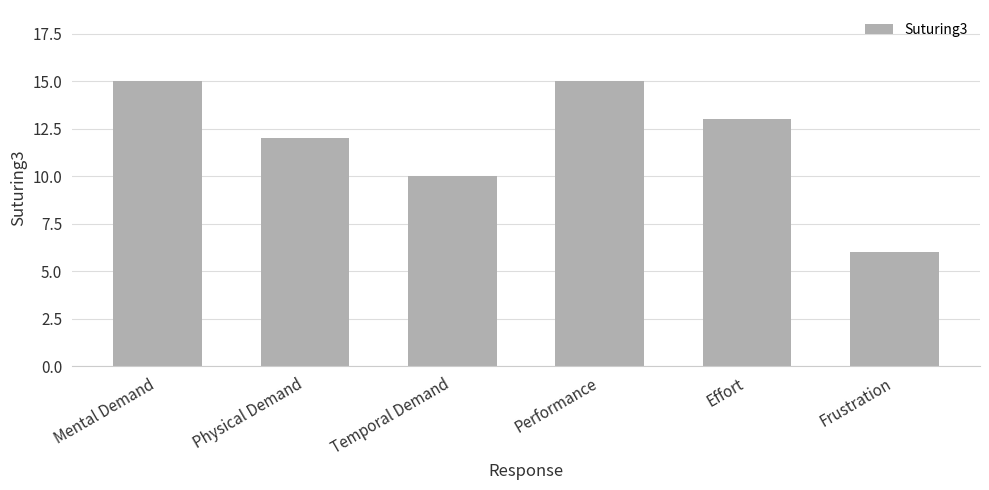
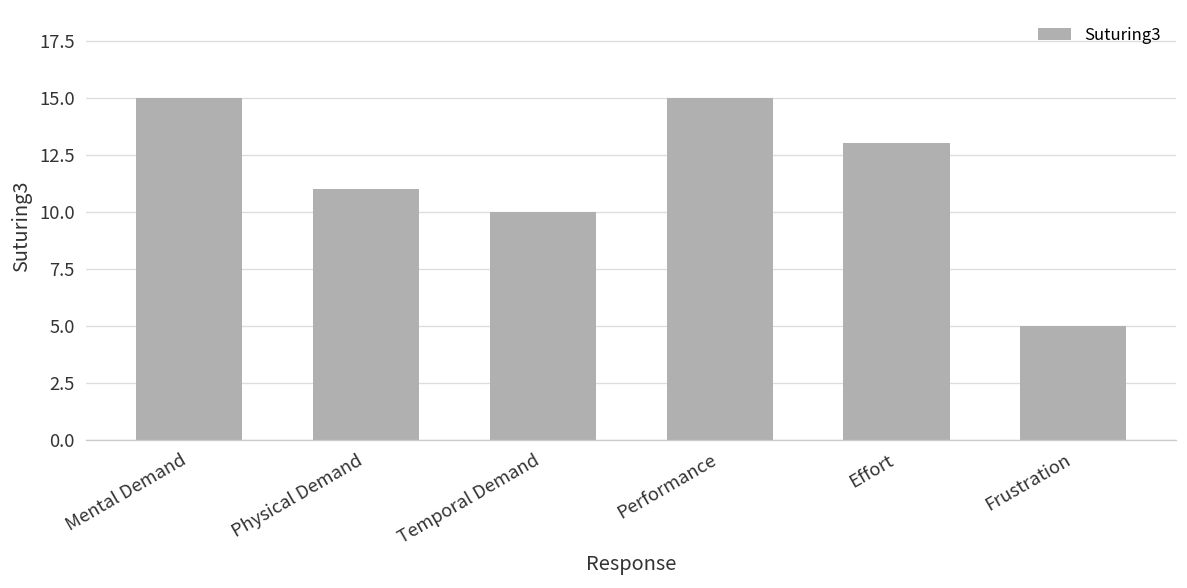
Physical Demand: 12 -> 11
Frustration: 6 -> 5
